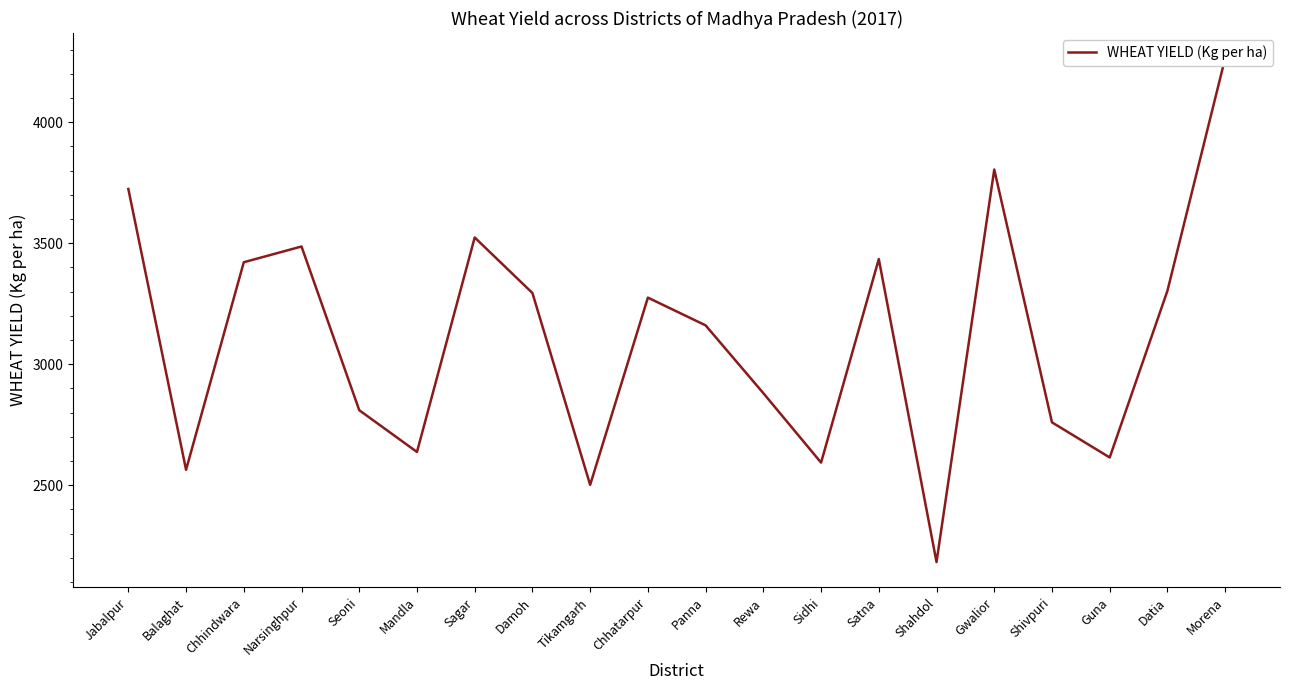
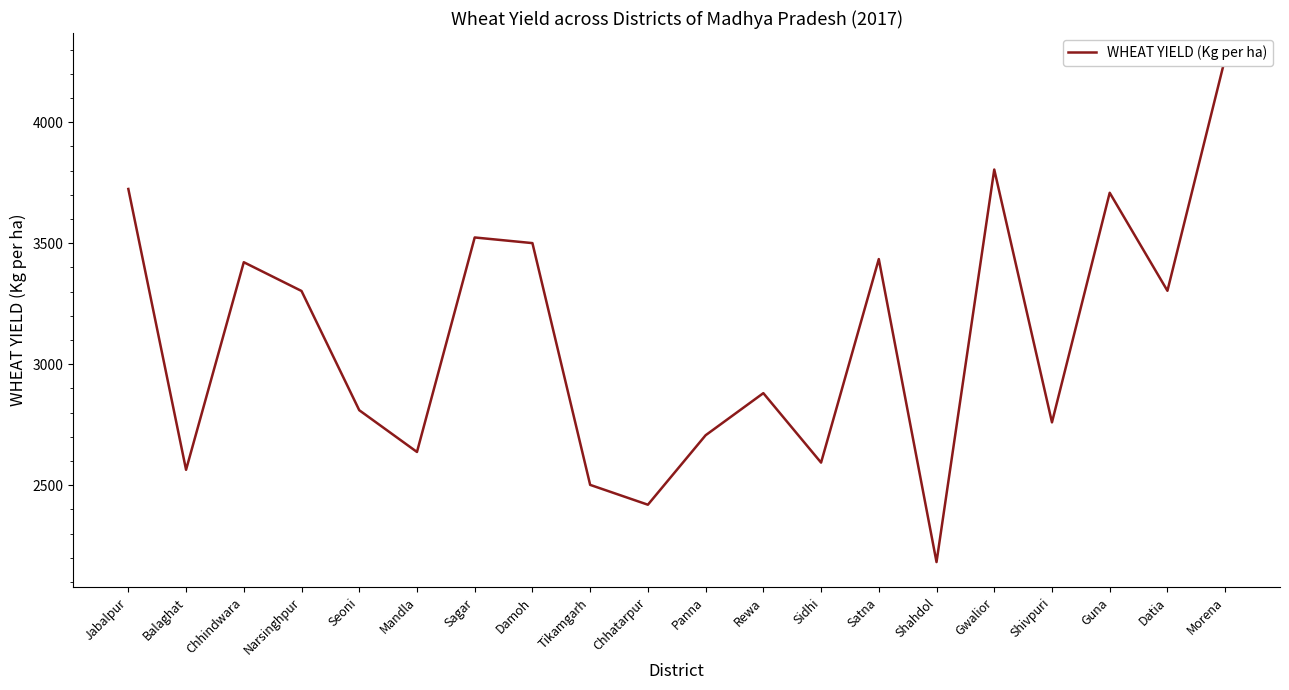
Narsinghpur: 3490 -> 3300
Damoh: 3290 -> 3500
Chhatarpur: 3270 -> 2420
Panna: 3160 -> 2710
Guna: 2610 -> 3710
